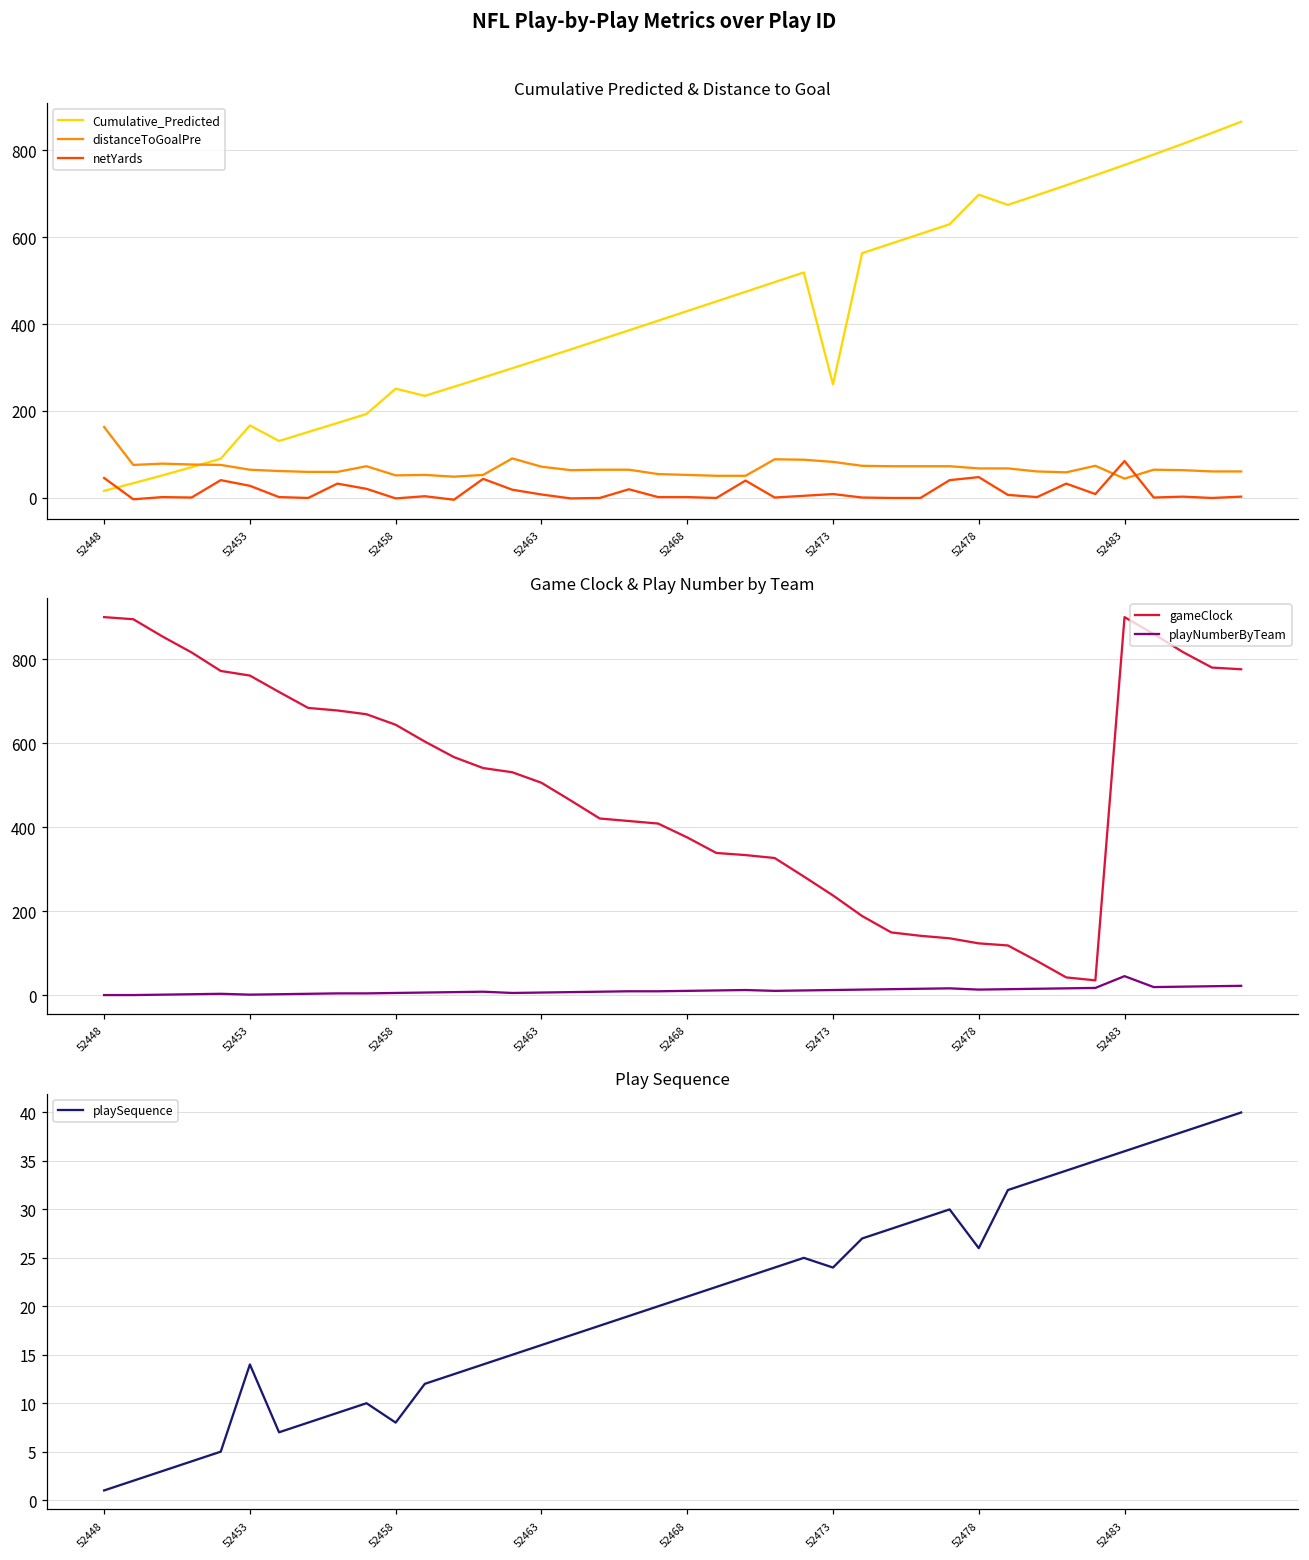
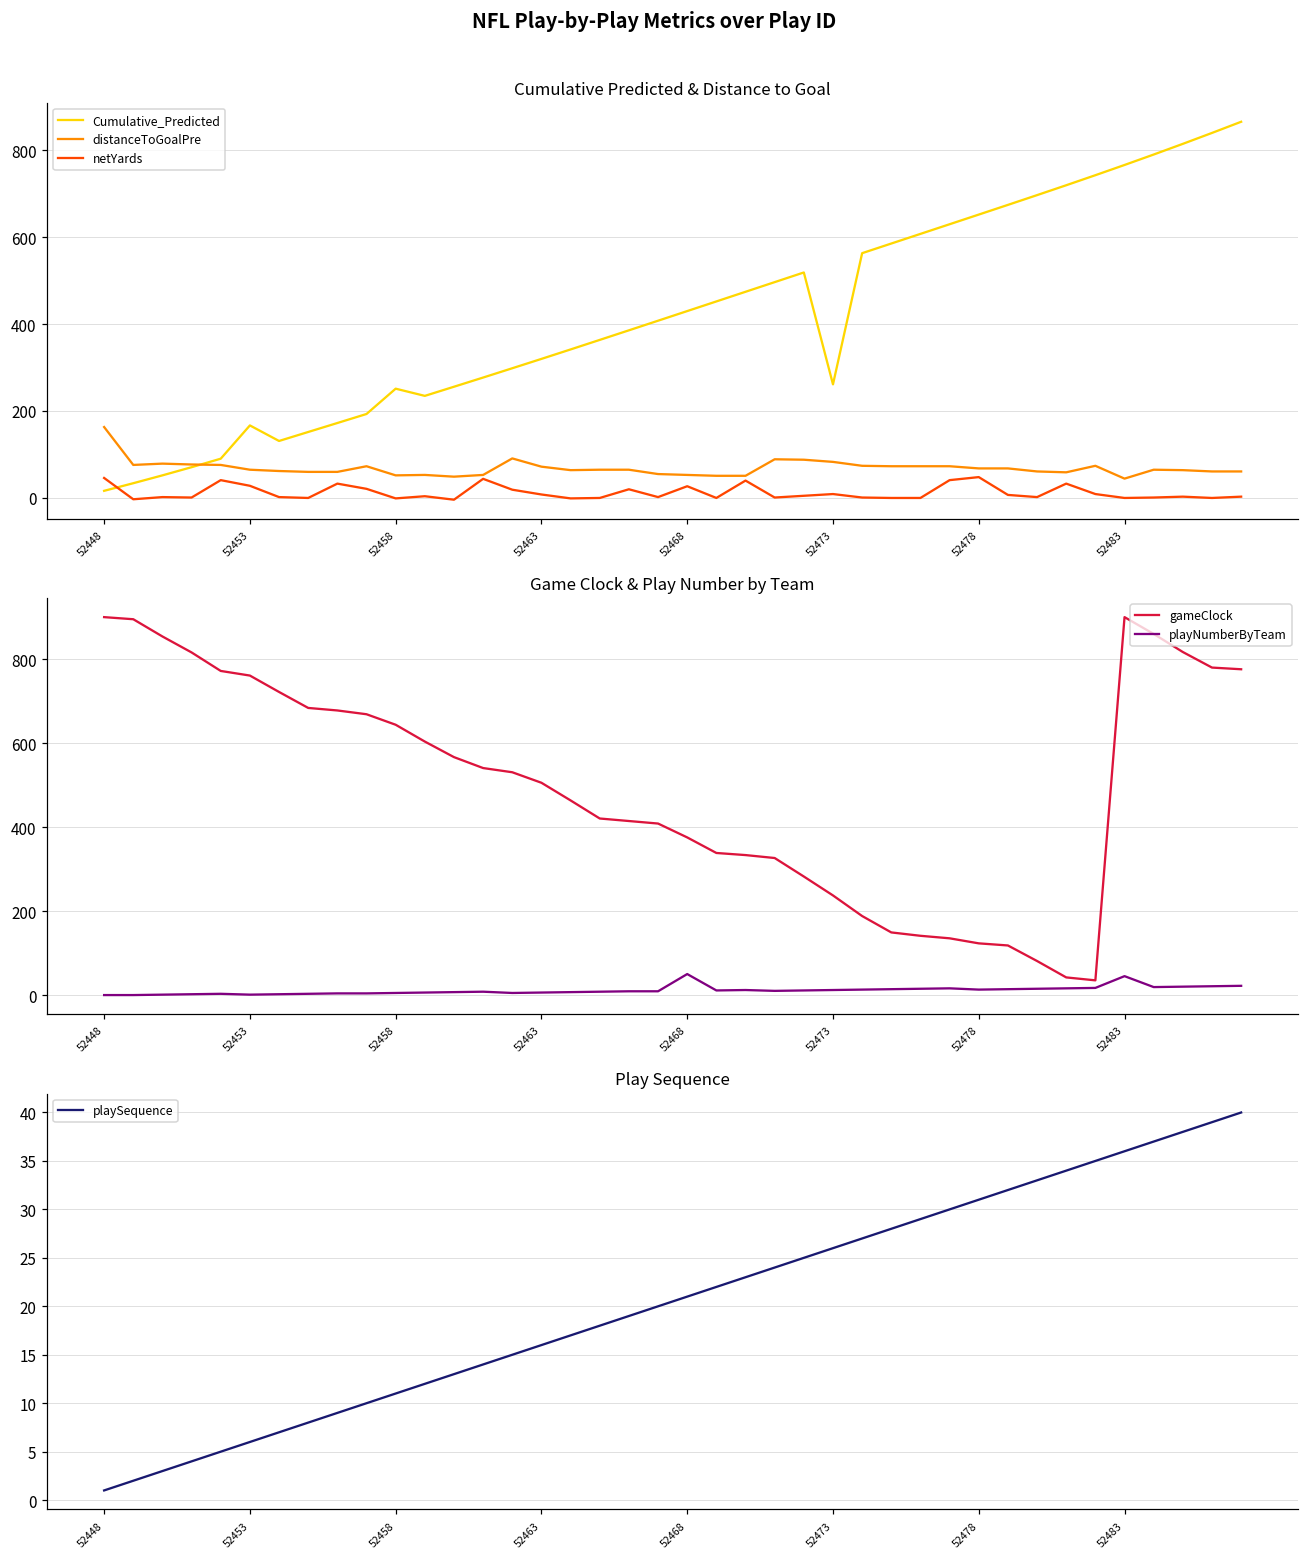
Cumulative Predicted & Distance to Goal, netYards, 52468: 0 -> 30
Cumulative Predicted & Distance to Goal, Cumulative_Predicted, 52478: 700 -> 650
Cumulative Predicted & Distance to Goal, netYards, 52483: 90 -> 0
Game Clock & Play Number by Team, playNumberByTeam, 52468: 10 -> 50
Play Sequence, 52453: 14 -> 6
Play Sequence, 52458: 8 -> 11
Play Sequence, 52473: 24 -> 26
Play Sequence, 52478: 26 -> 31
